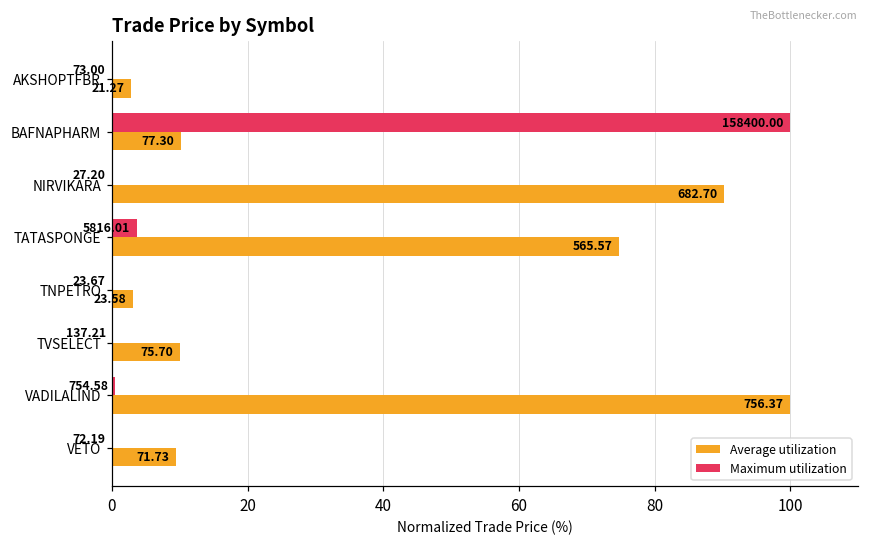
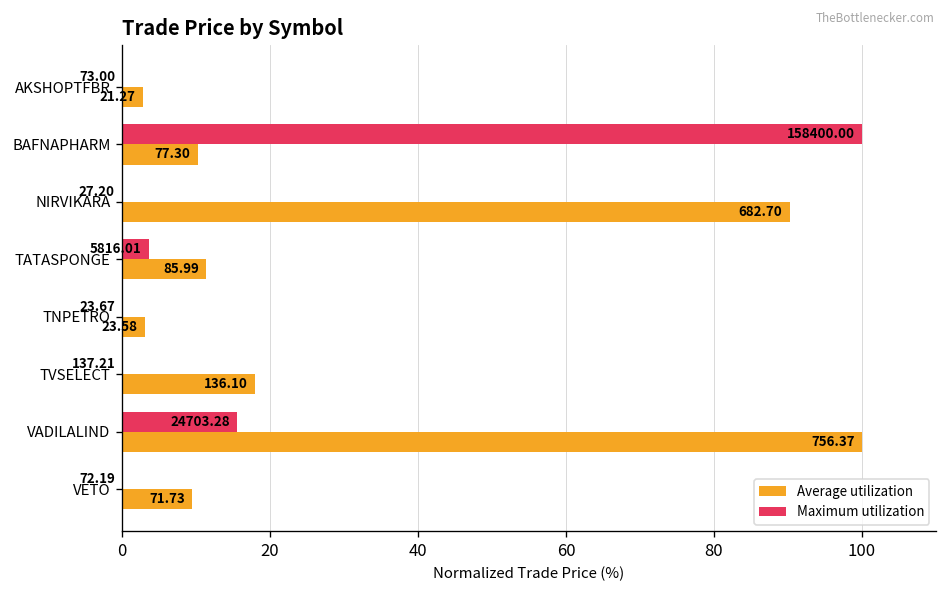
Average utilization, TATASPONGE: 565.57 -> 85.99
Average utilization, TVSELECT: 75.70 -> 136.10
Maximum utilization, VADILALIND: 754.58 -> 24703.28
